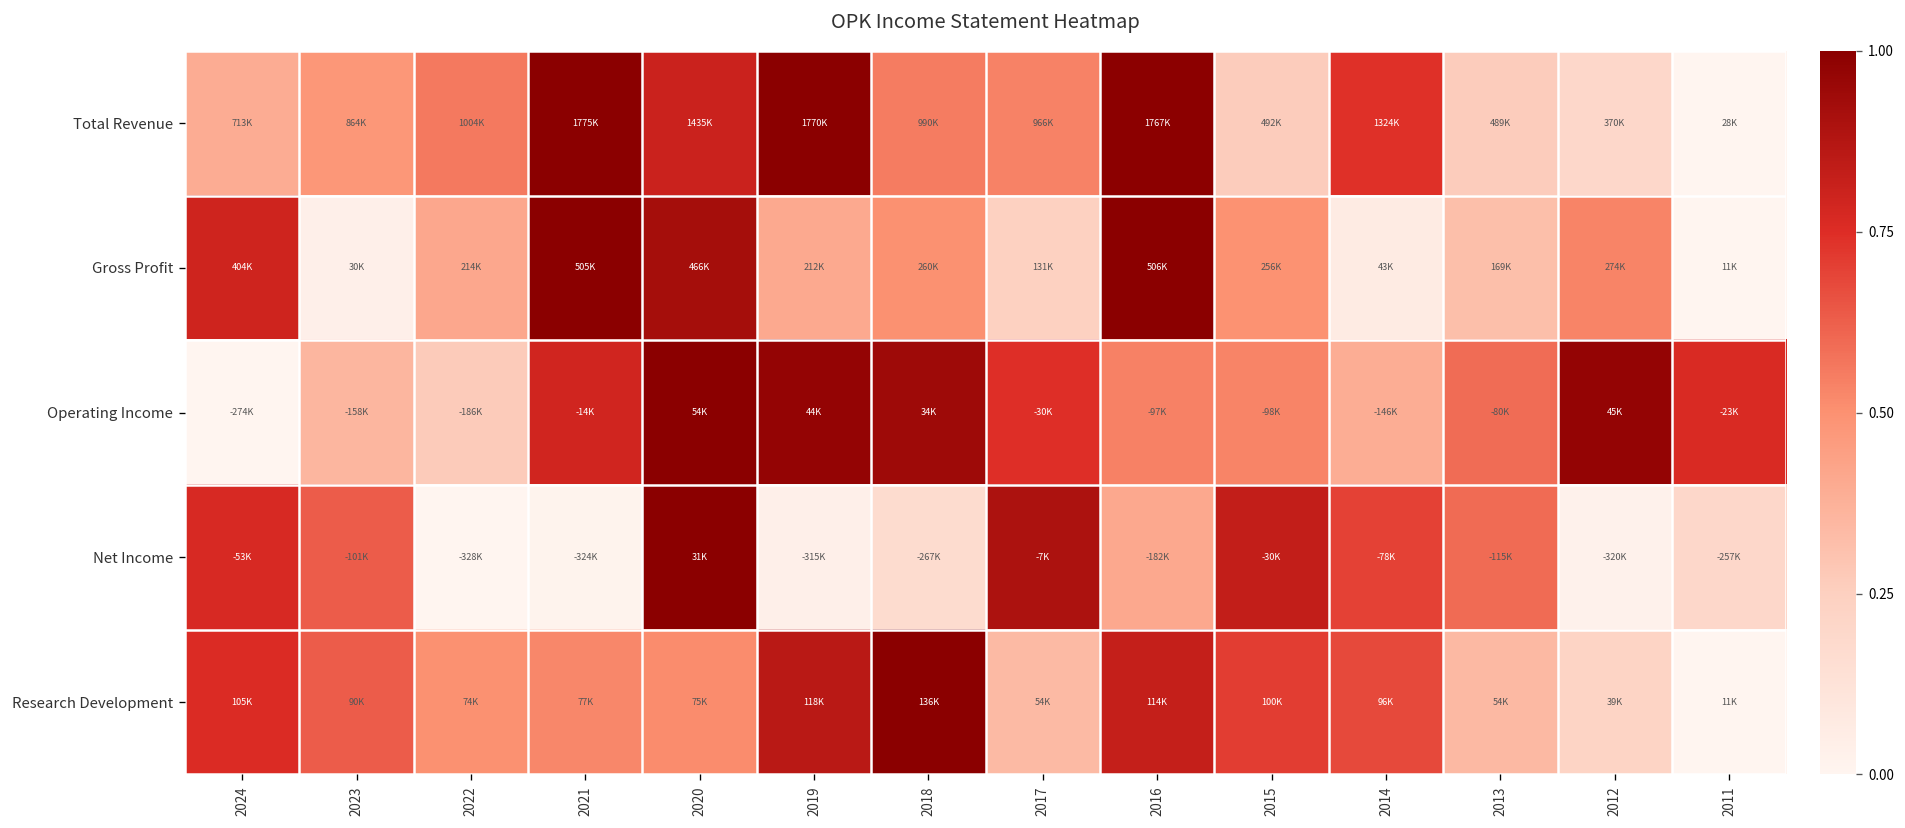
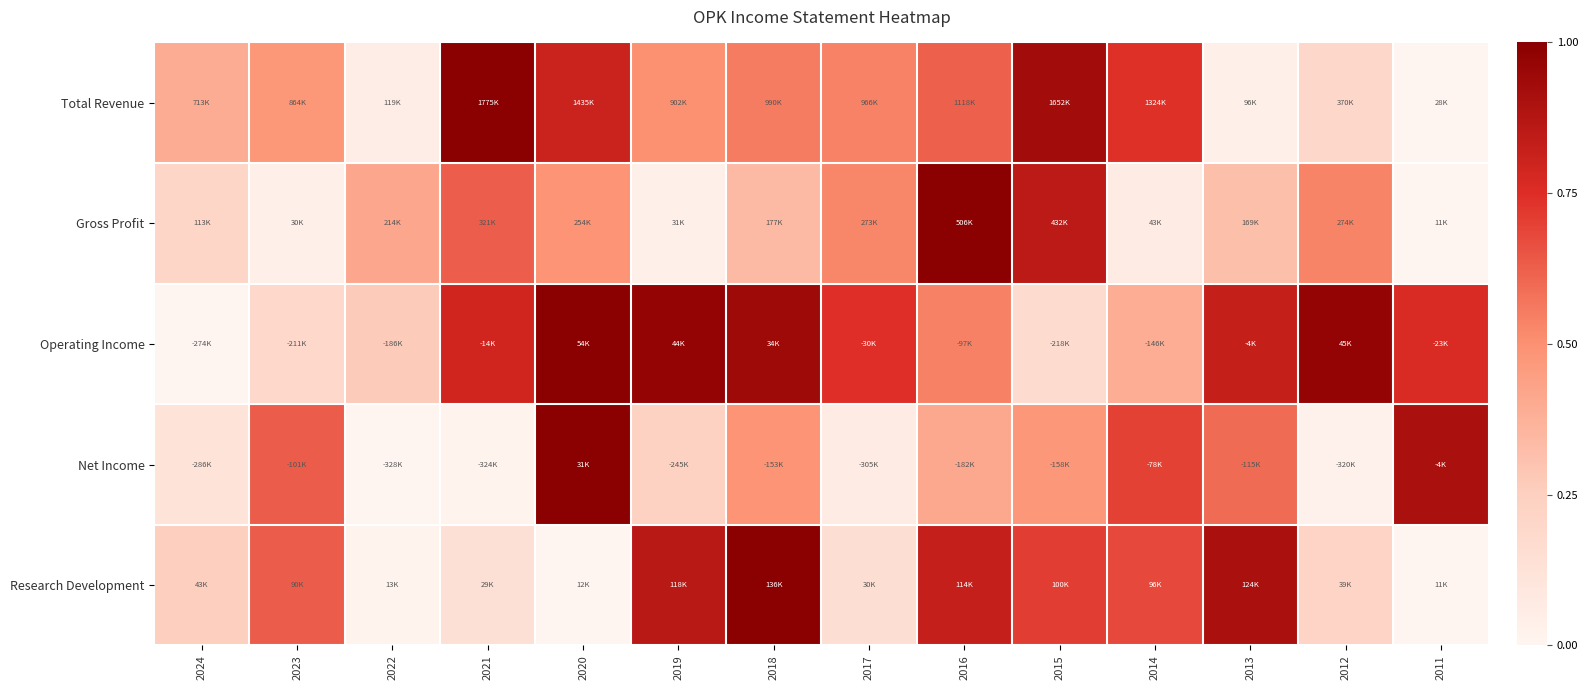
Total Revenue, 2022: 1004K -> 119K
Total Revenue, 2019: 1770K -> 902K
Total Revenue, 2016: 1767K -> 1118K
Total Revenue, 2015: 492K -> 1652K
Total Revenue, 2013: 489K -> 96K
Gross Profit, 2024: 404K -> 113K
Gross Profit, 2021: 505K -> 321K
Gross Profit, 2020: 466K -> 254K
Gross Profit, 2019: 212K -> 31K
Gross Profit, 2018: 260K -> 177K
Gross Profit, 2017: 131K -> 273K
Gross Profit, 2015: 256K -> 432K
Operating Income, 2023: -158K -> -211K
Operating Income, 2015: -98K -> -218K
Operating Income, 2013: -80K -> -4K
Net Income, 2024: -53K -> -286K
Net Income, 2019: -315K -> -245K
Net Income, 2018: -267K -> -153K
Net Income, 2017: -7K -> -305K
Net Income, 2015: -30K -> -158K
Net Income, 2011: -257K -> -4K
Research Development, 2024: 105K -> 43K
Research Development, 2022: 74K -> 13K
Research Development, 2021: 77K -> 29K
Research Development, 2020: 75K -> 12K
Research Development, 2017: 54K -> 30K
Research Development, 2013: 54K -> 124K
